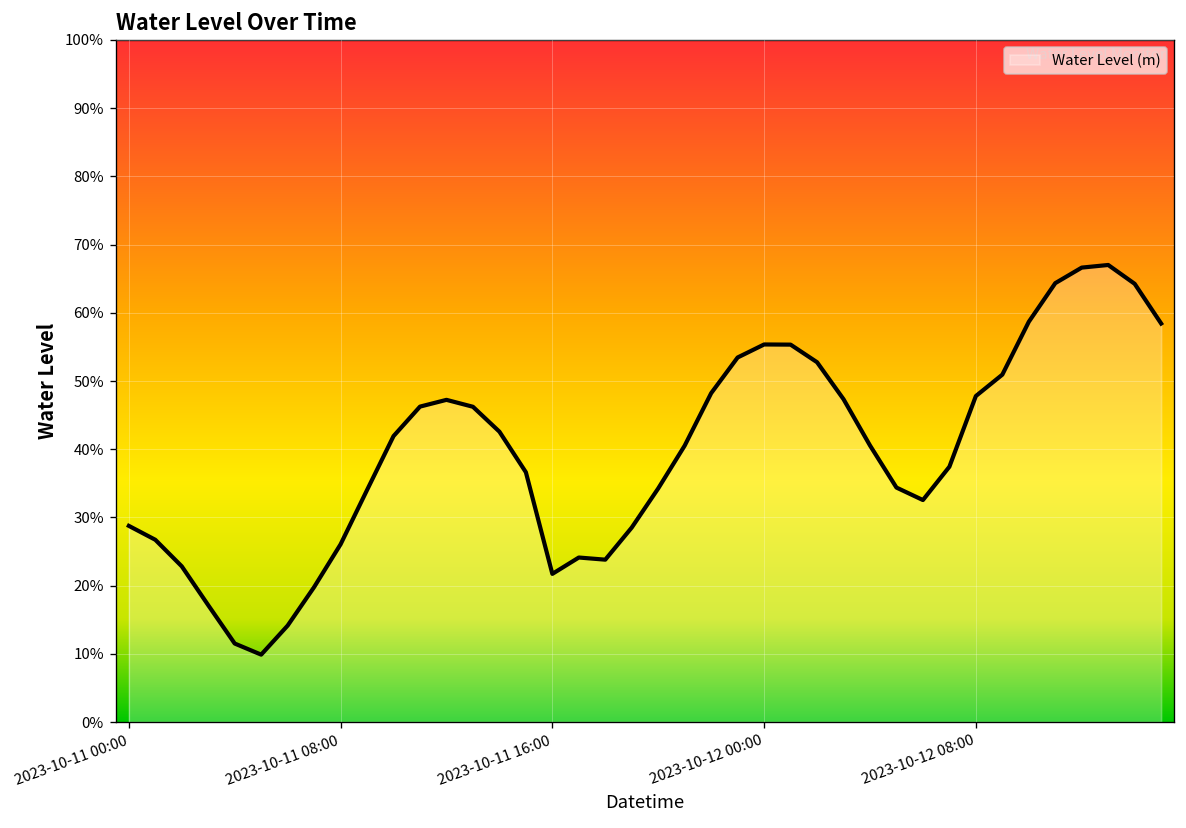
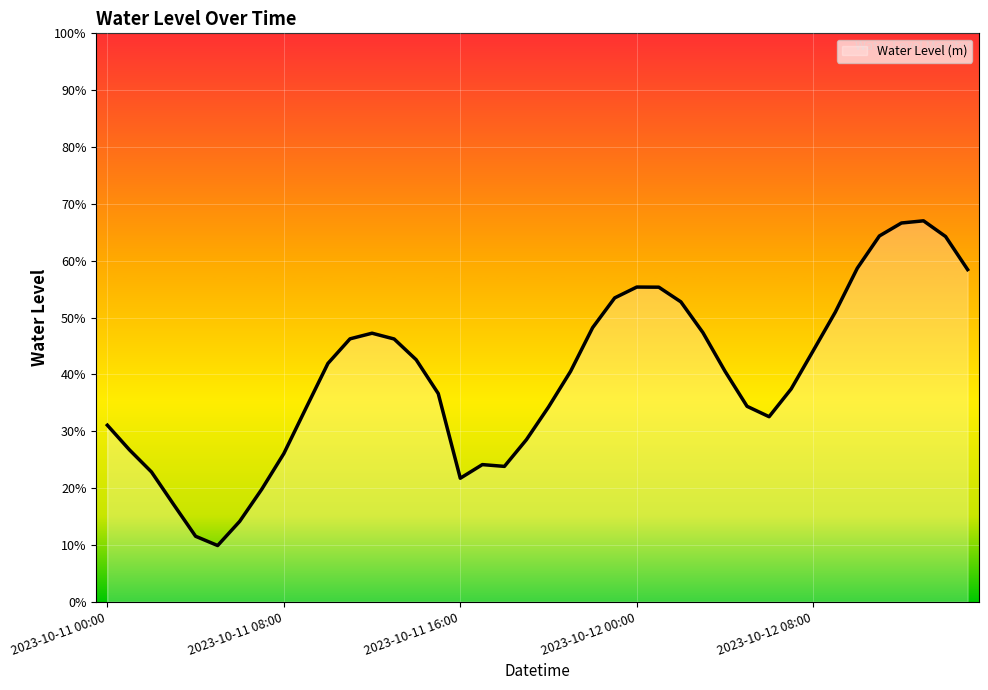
2023-10-11 00:00: 29% -> 31%
2023-10-12 08:00: 48% -> 44%
